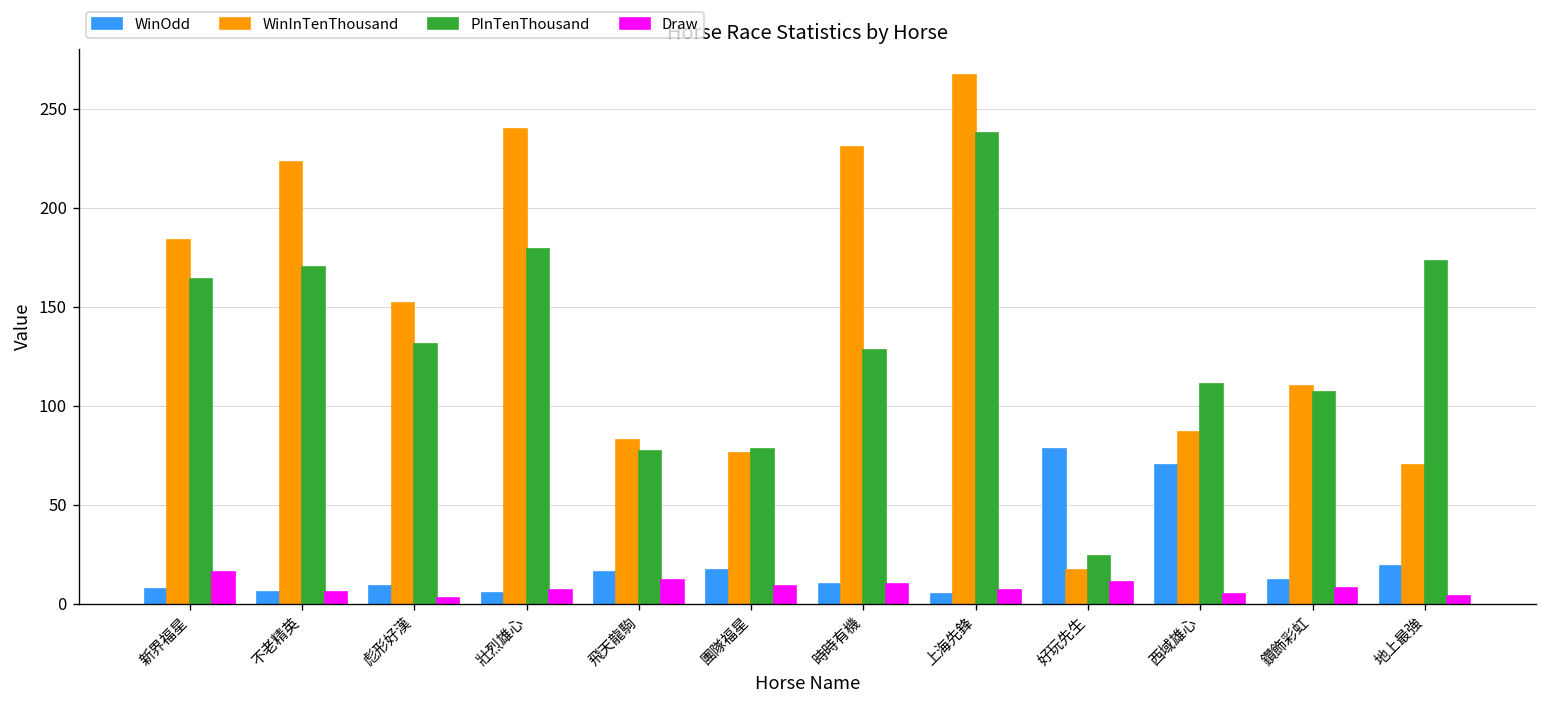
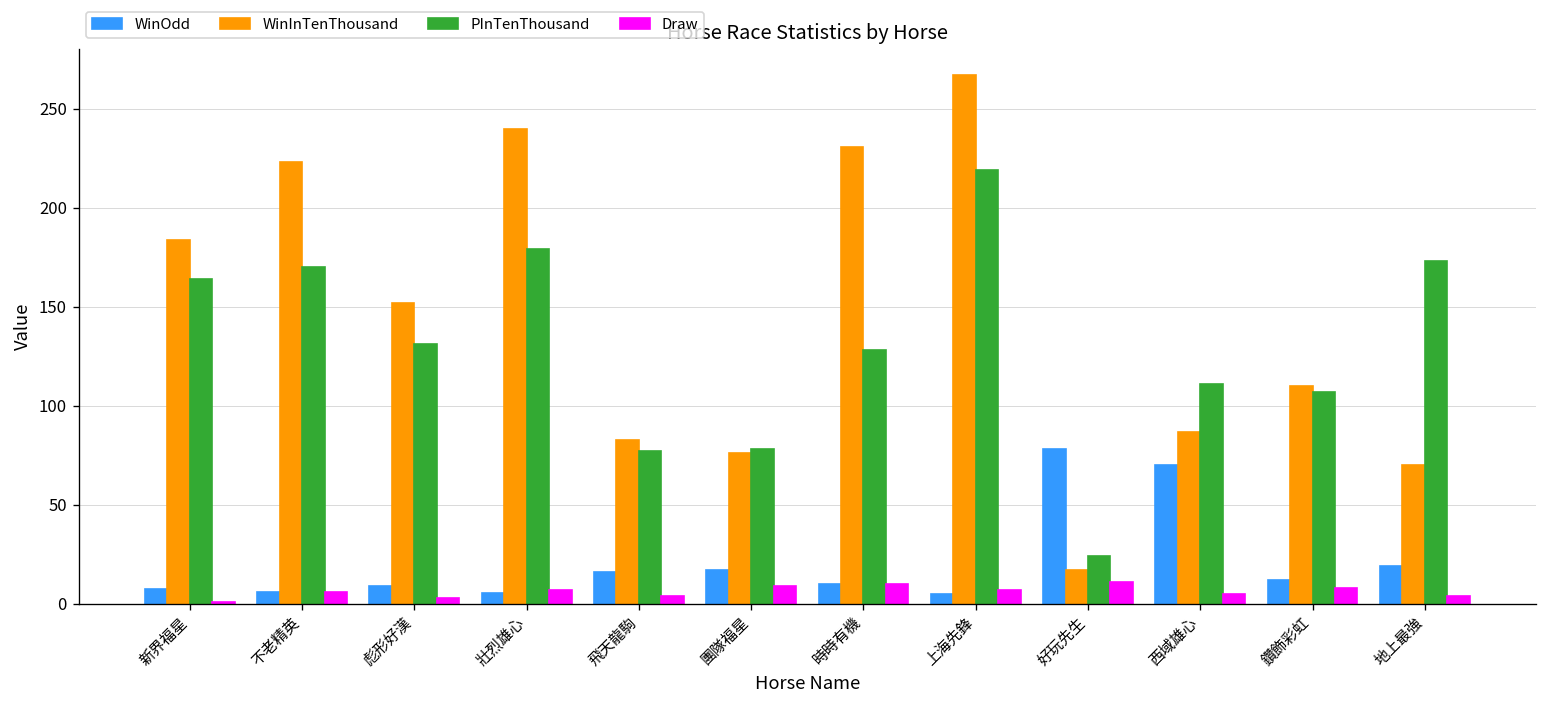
Draw, 新界福星: 16 -> 1
Draw, 飛天龍駒: 12 -> 4
PInTenThousand, 上海先鋒: 238 -> 219
